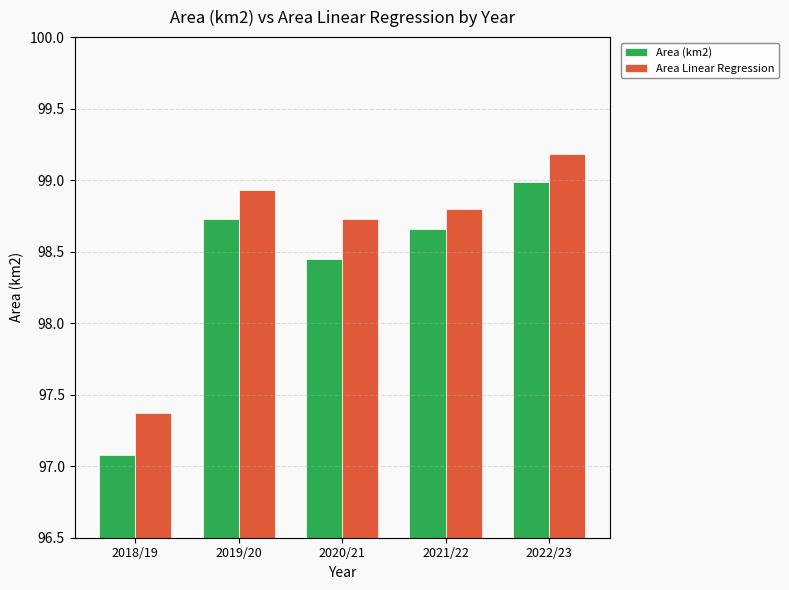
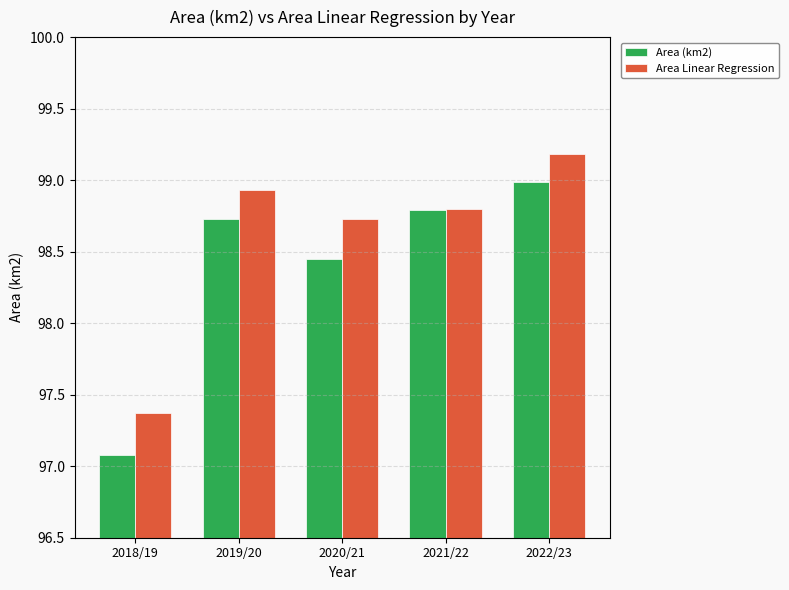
Area (km2), 2021/22: 98.66 -> 98.79
